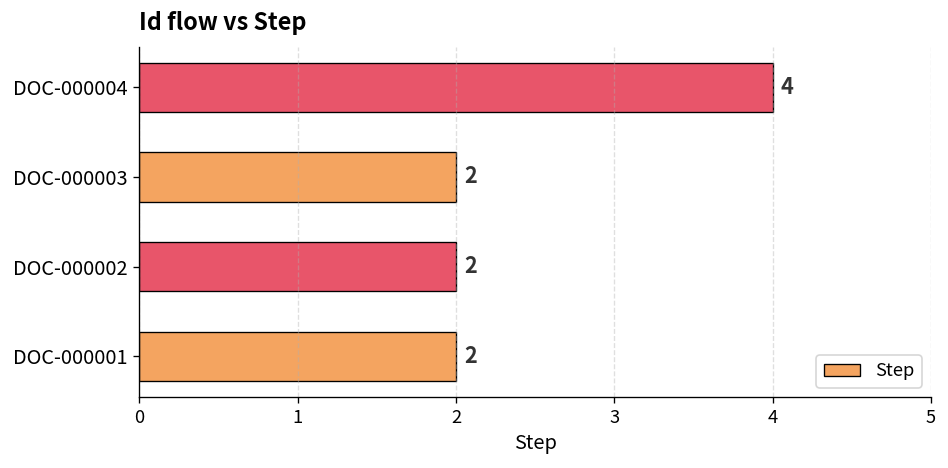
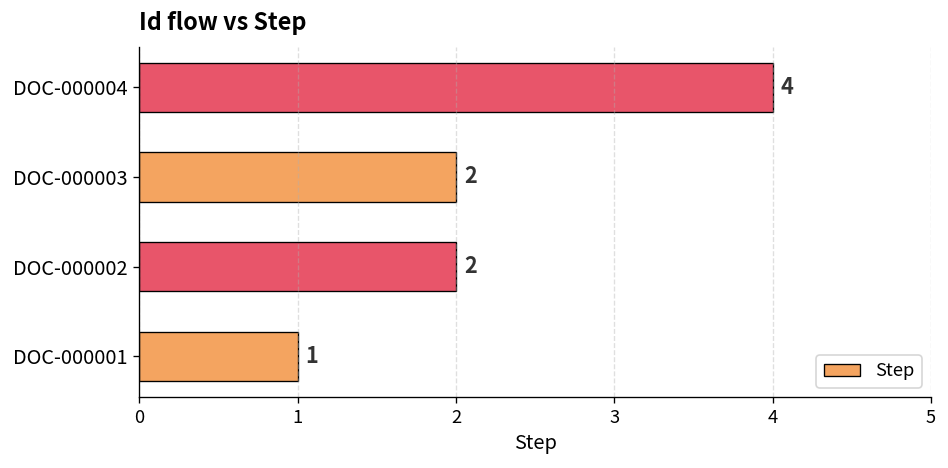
DOC-000001: 2 -> 1
